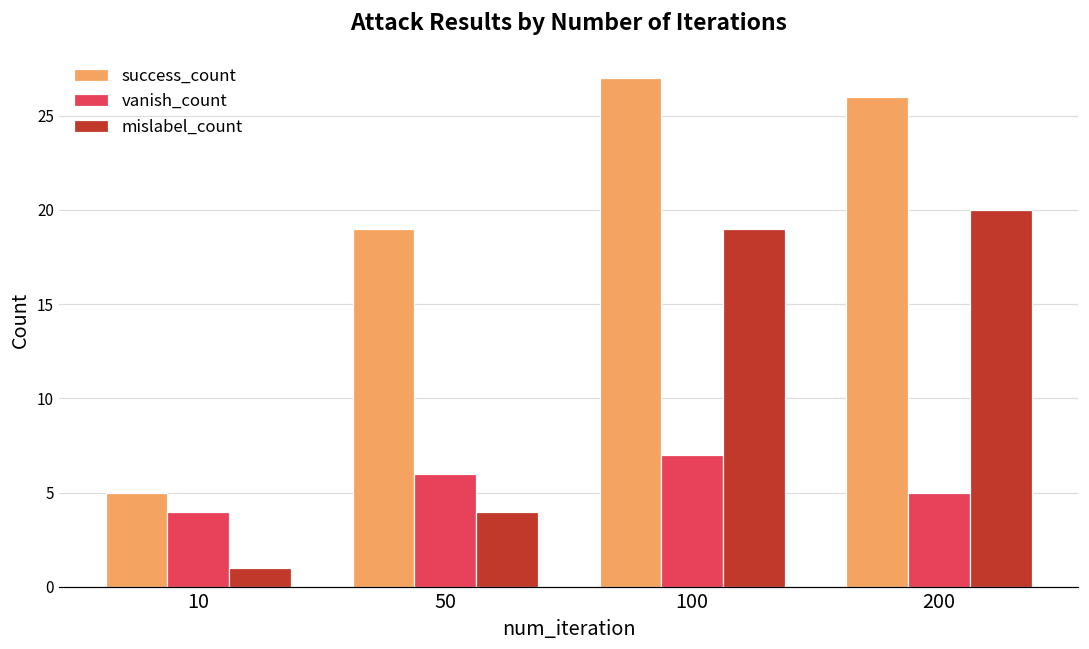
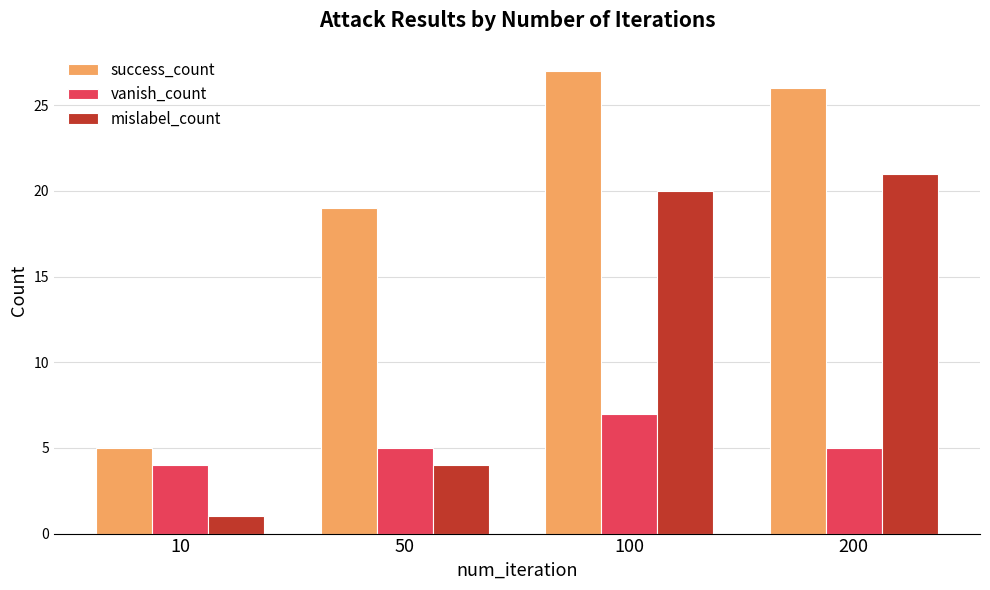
vanish_count, 50: 6 -> 5
mislabel_count, 100: 19 -> 20
mislabel_count, 200: 20 -> 21
